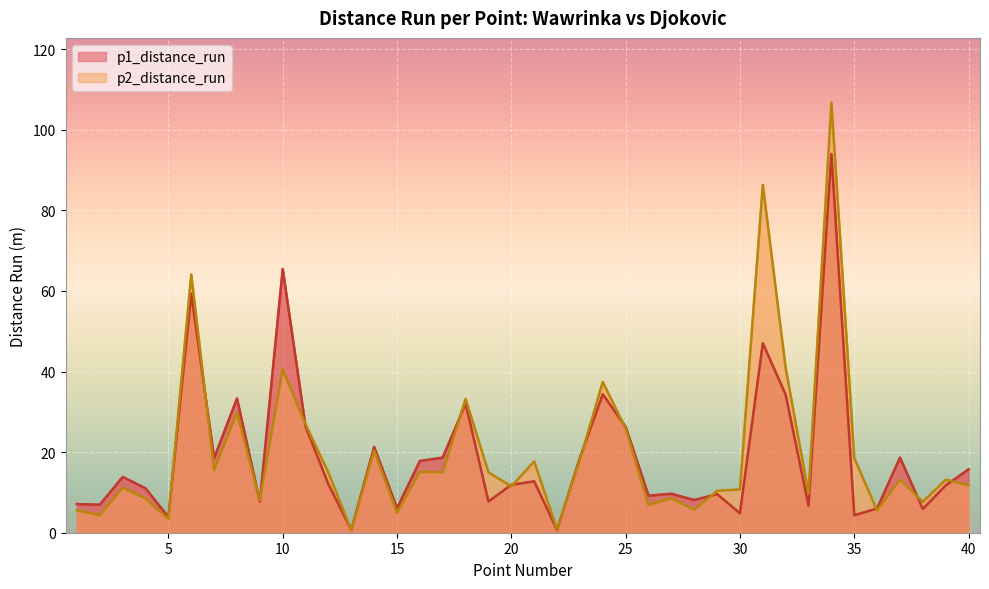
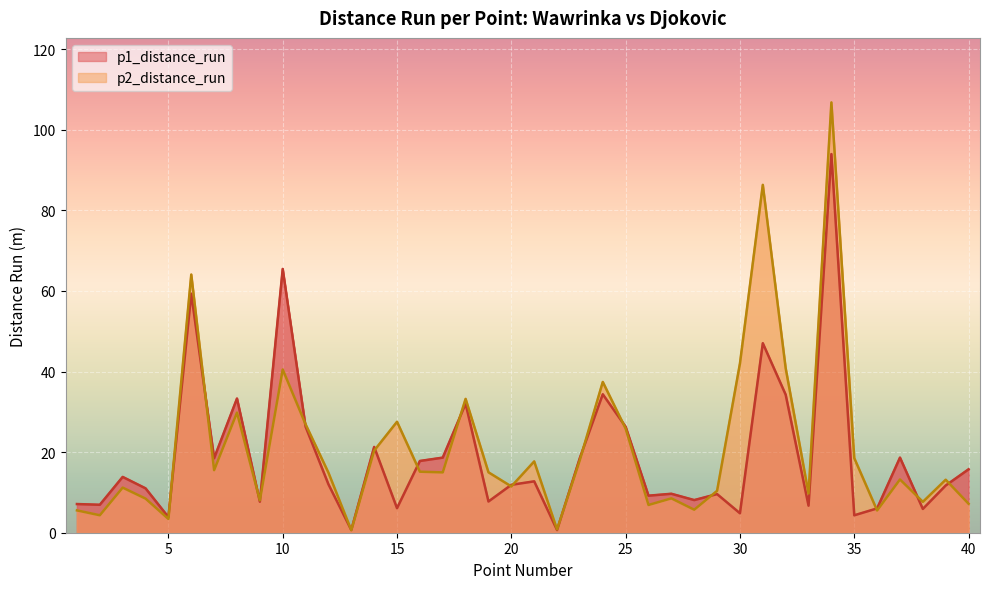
p2_distance_run, 15: 5 -> 28
p2_distance_run, 30: 11 -> 42
p2_distance_run, 40: 12 -> 7
